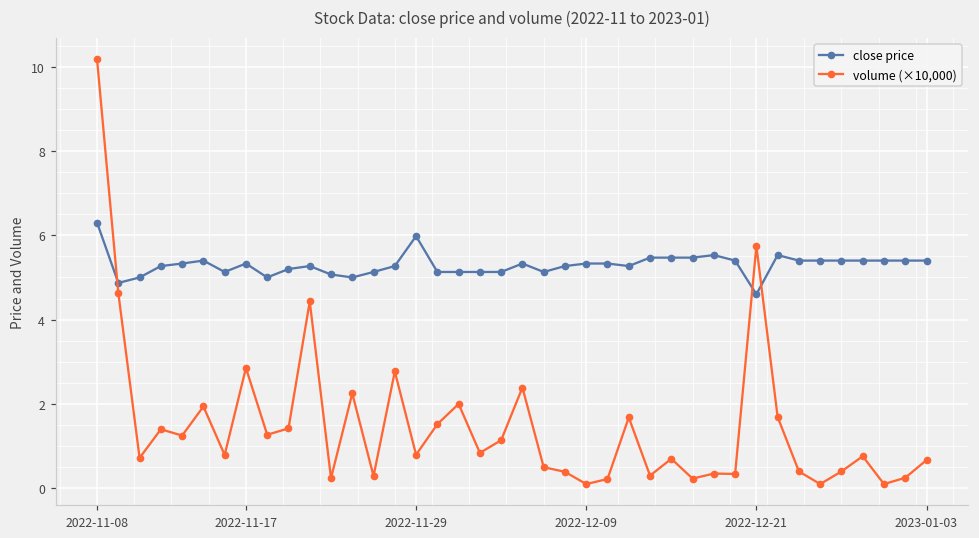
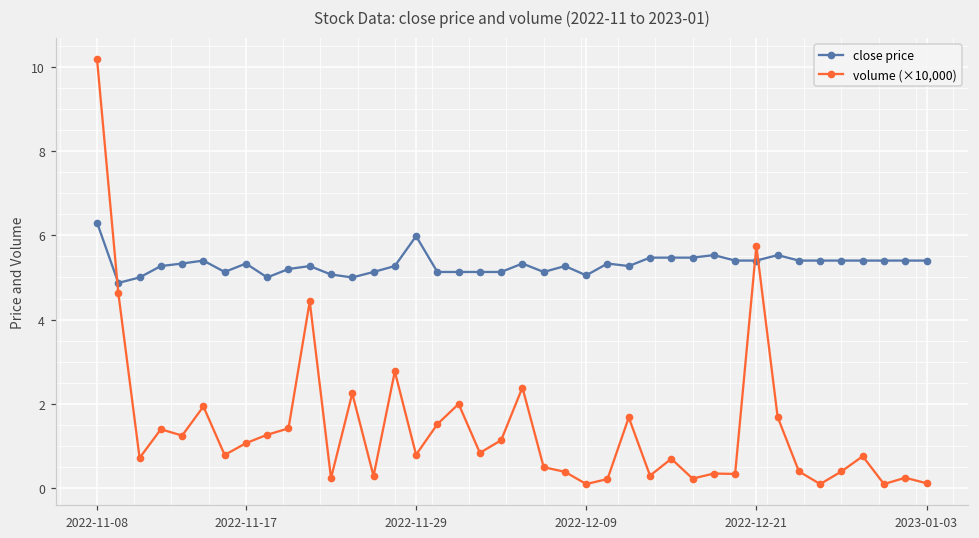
volume (×10,000), 2022-11-17: 2.9 -> 1.1
close price, 2022-12-09: 5.3 -> 5.1
close price, 2022-12-21: 4.6 -> 5.4
volume (×10,000), 2023-01-03: 0.7 -> 0.1
